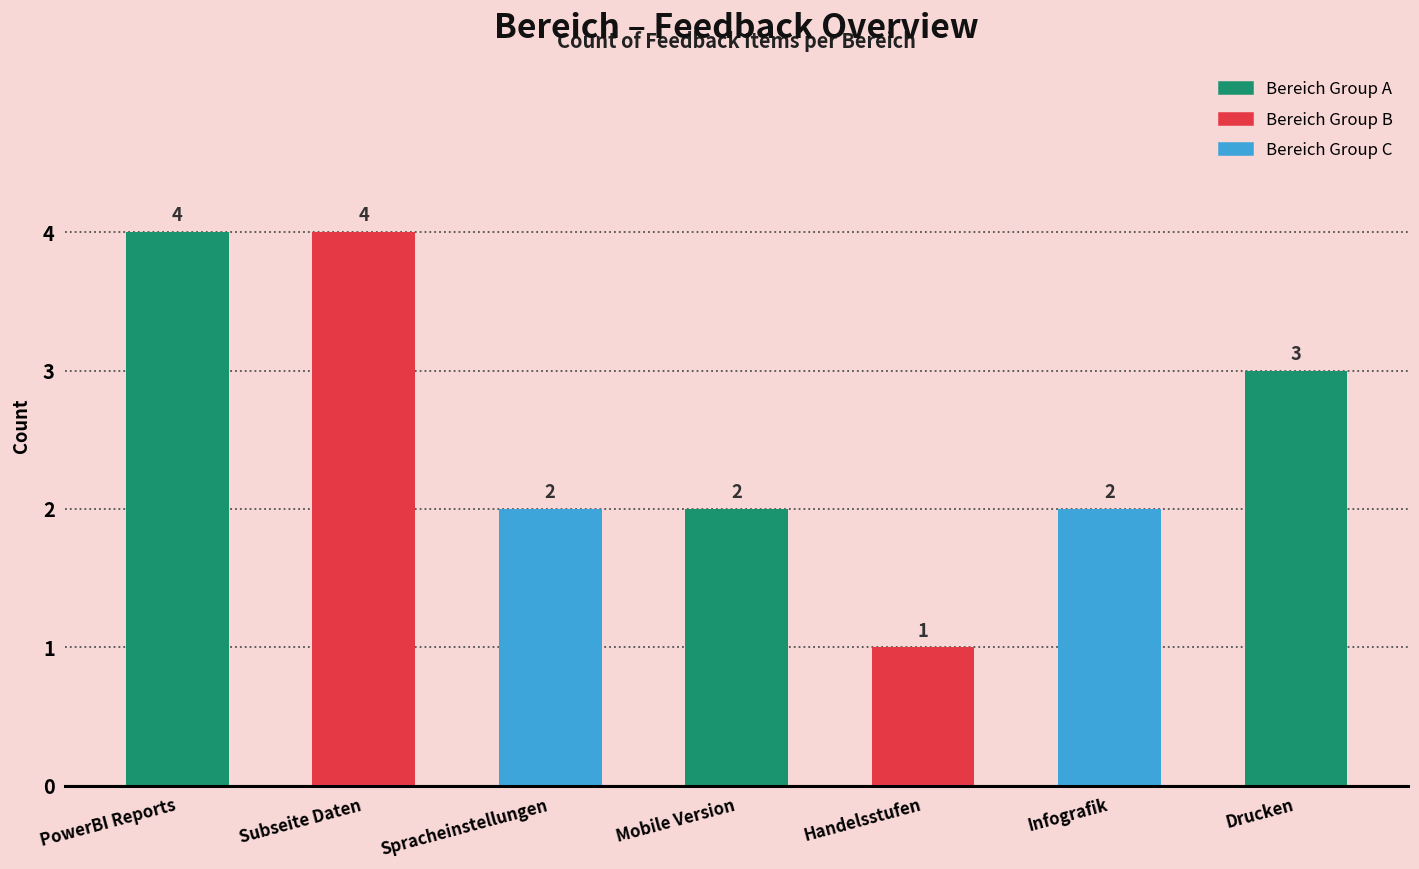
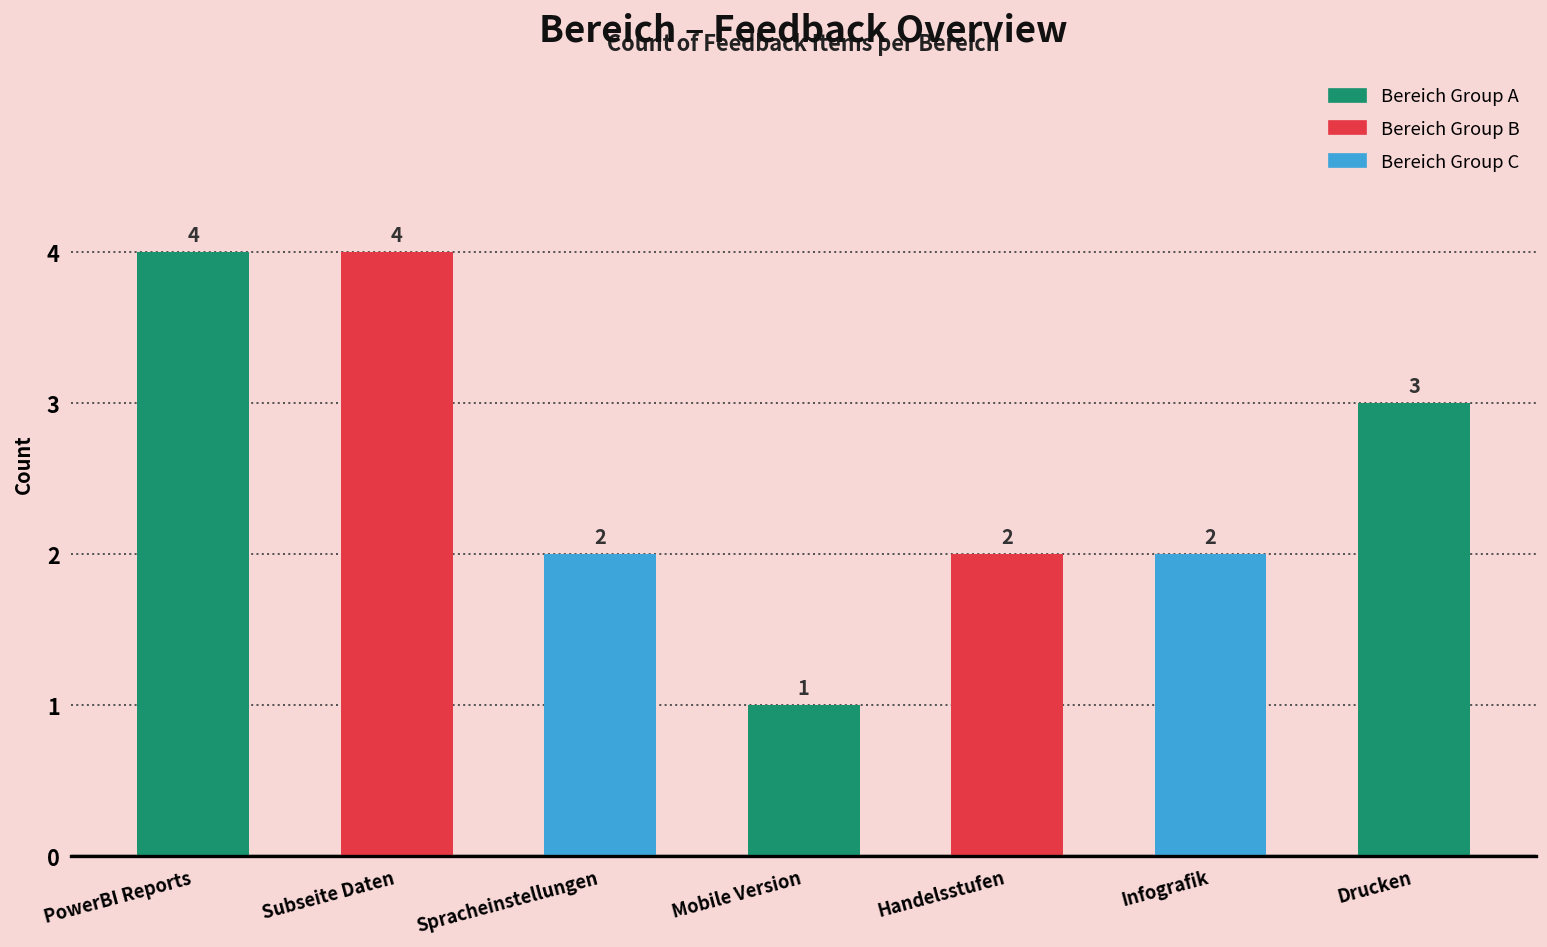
Mobile Version: 2 -> 1
Handelsstufen: 1 -> 2
